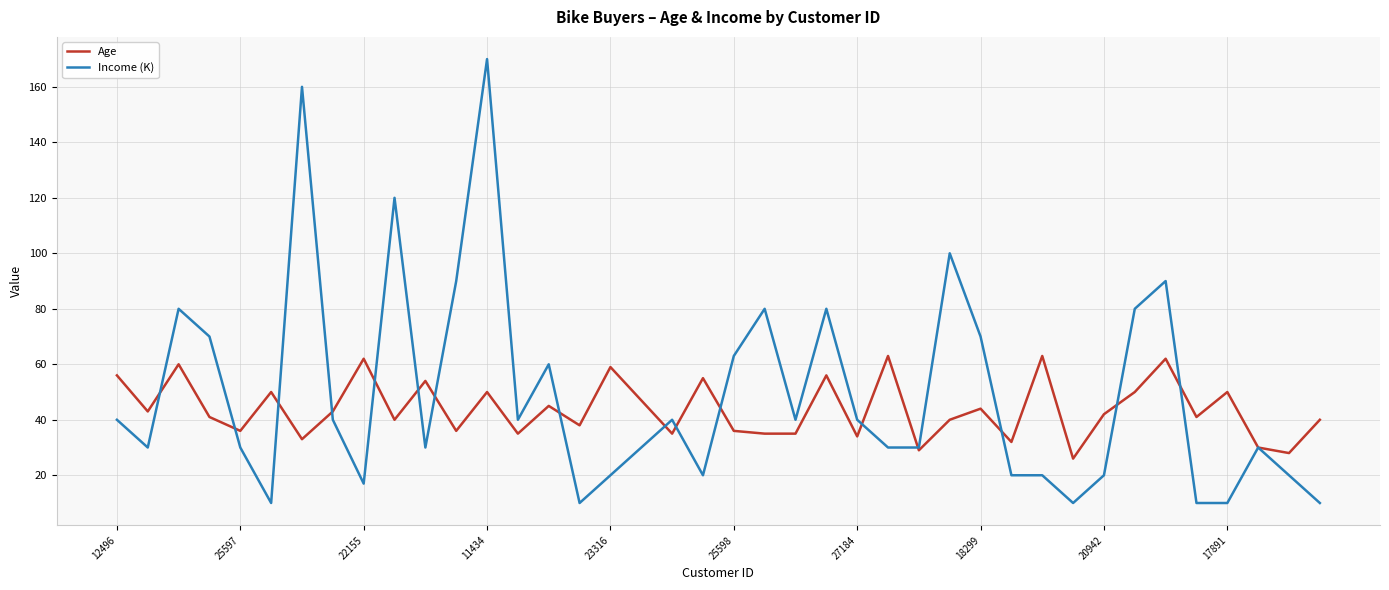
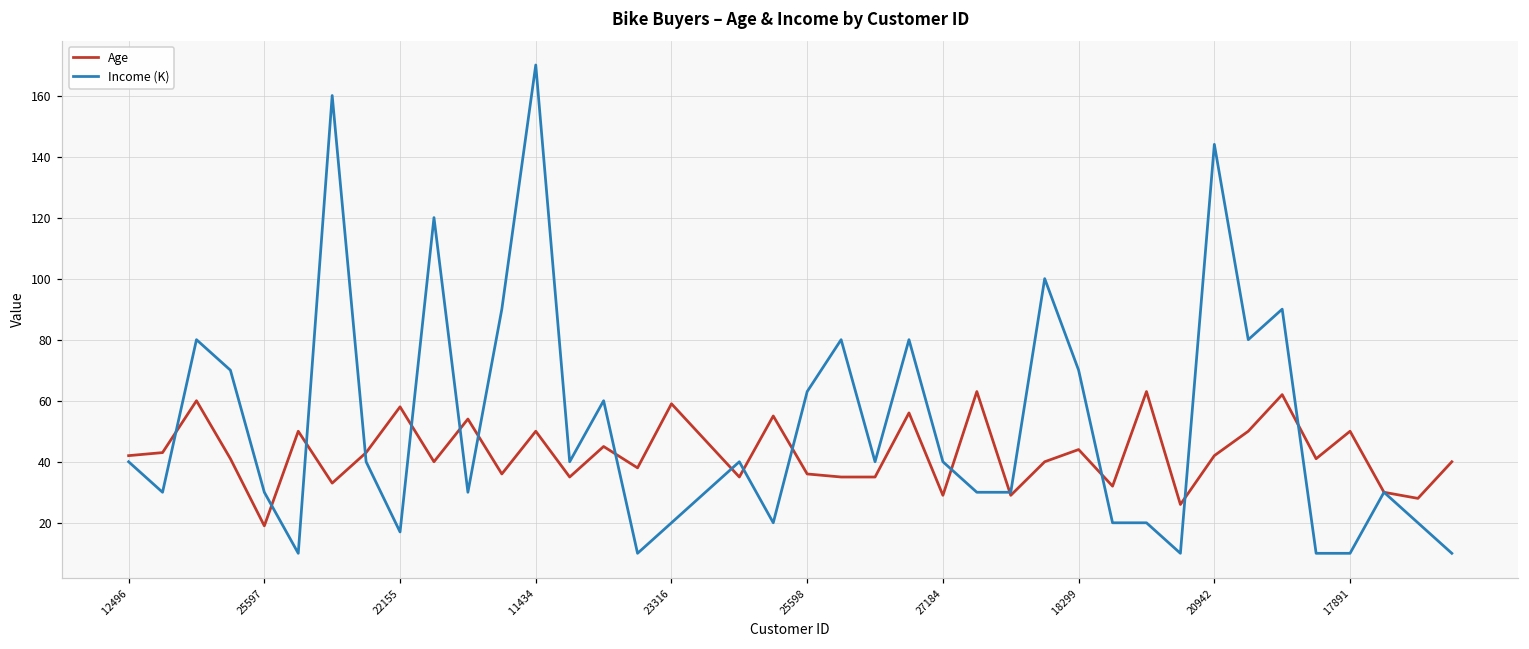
Age, 12496: 56 -> 42
Age, 25597: 36 -> 19
Age, 22155: 62 -> 58
Age, 27184: 34 -> 29
Income (K), 20942: 20 -> 144
